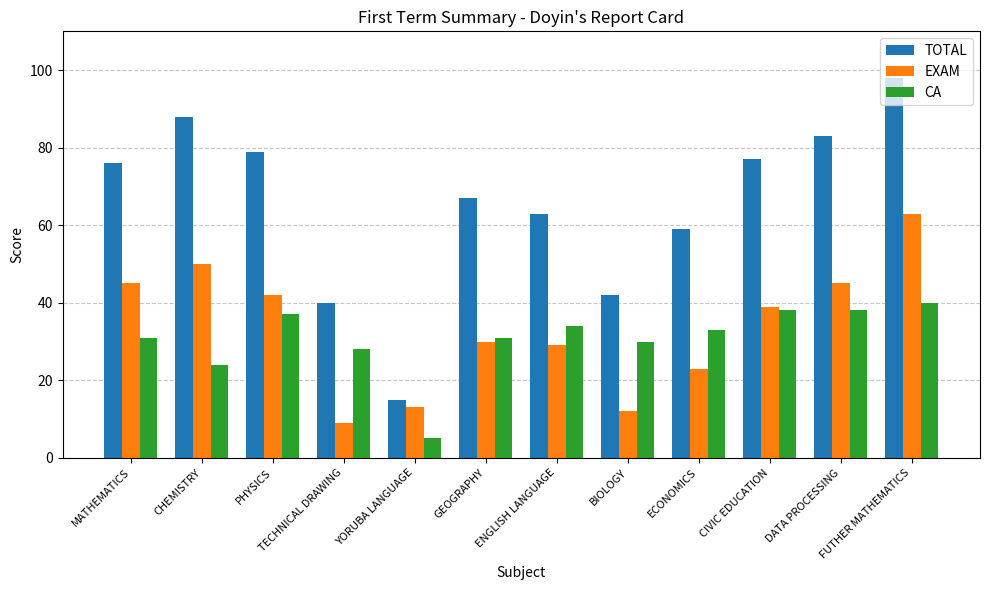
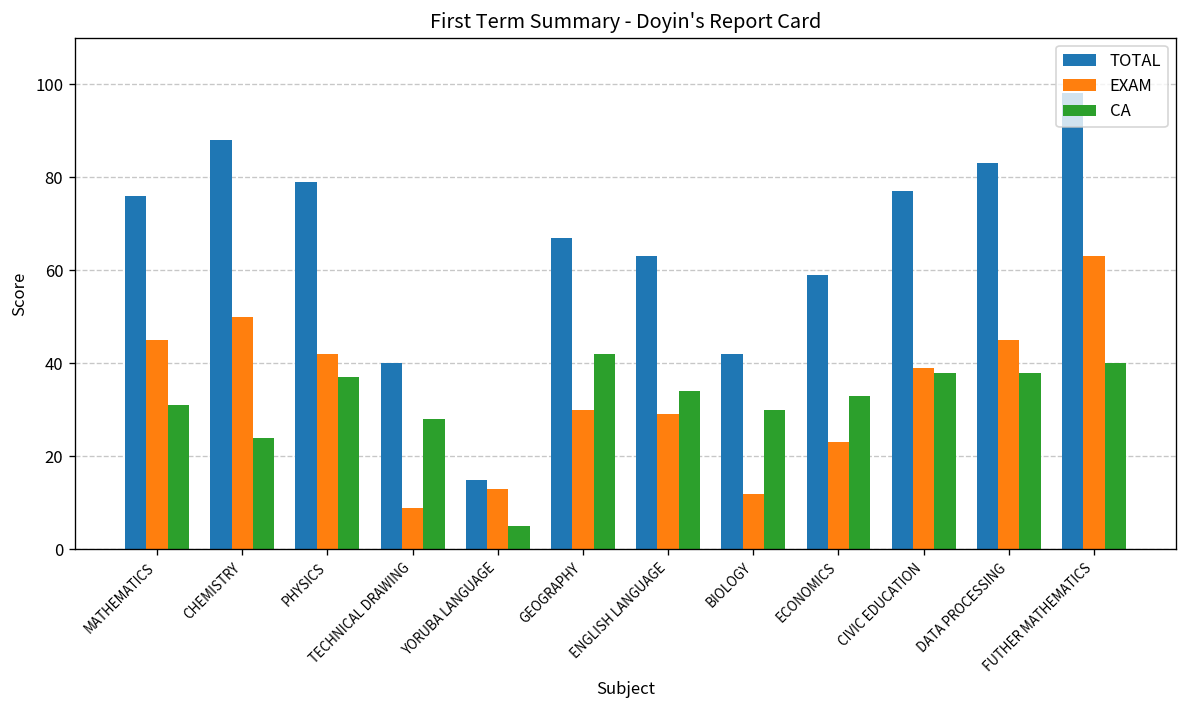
CA, GEOGRAPHY: 31 -> 42
